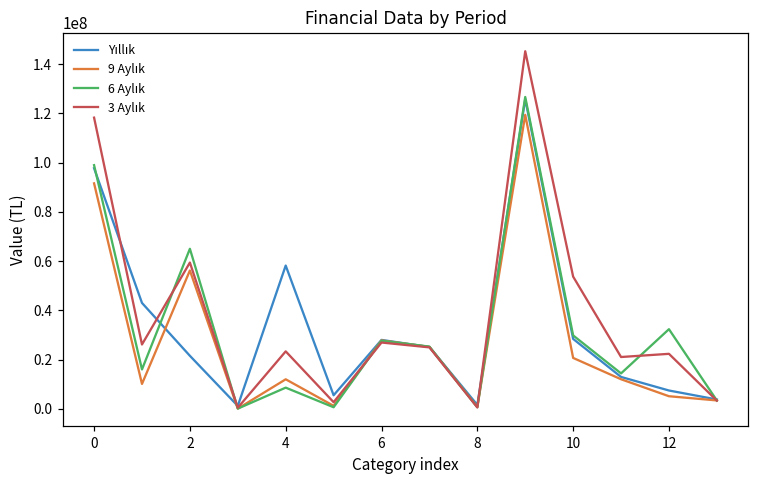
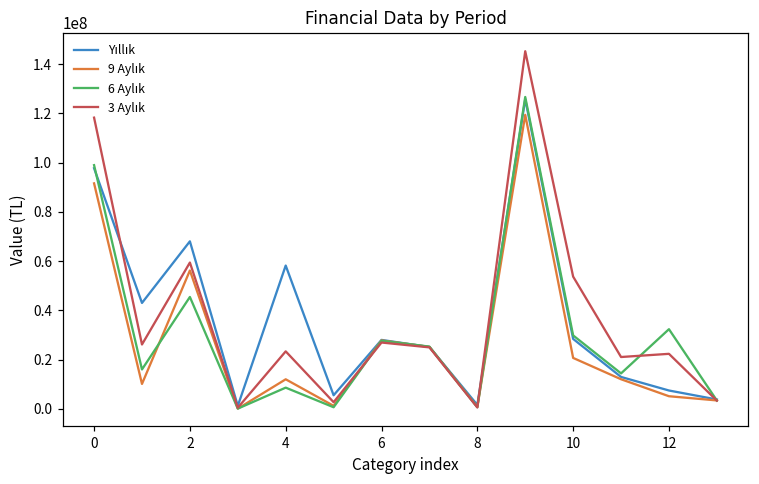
Yıllık, 2: 22000000 -> 68000000
6 Aylık, 2: 65000000 -> 45000000
